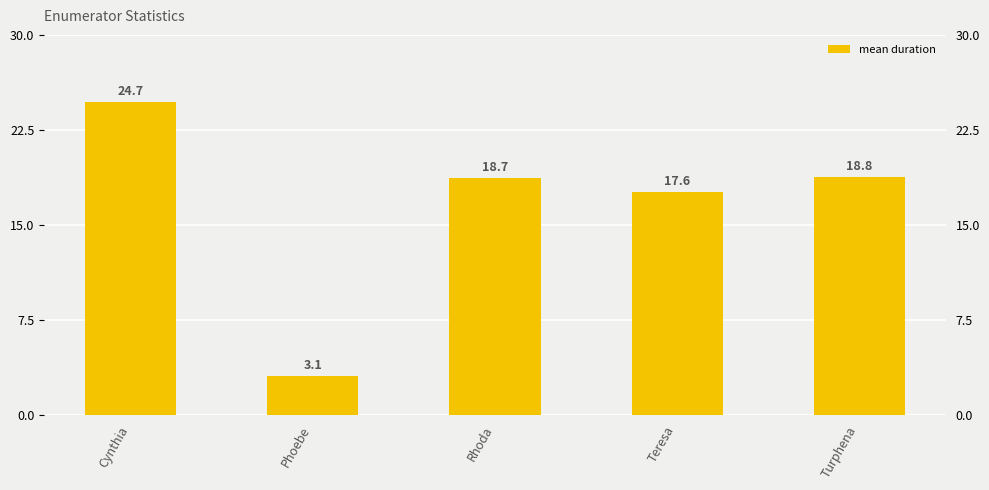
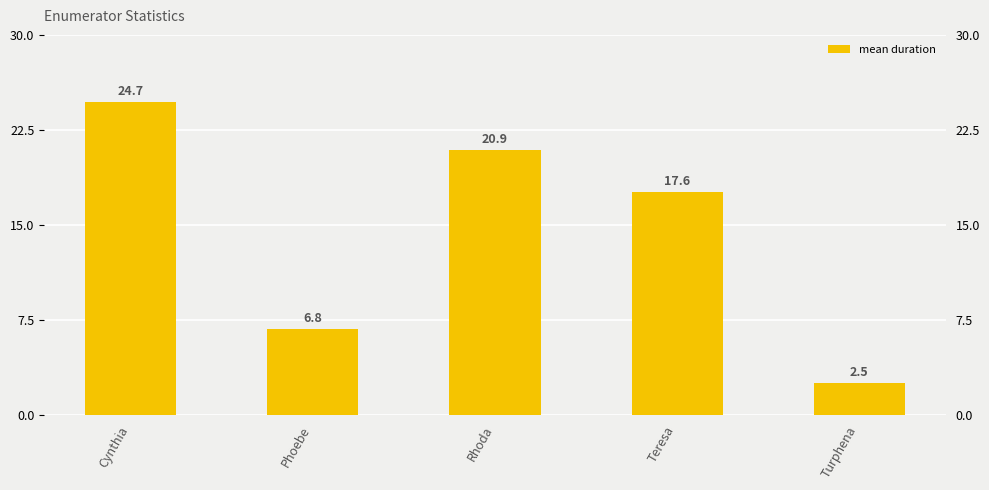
Phoebe: 3.1 -> 6.8
Rhoda: 18.7 -> 20.9
Turphena: 18.8 -> 2.5
